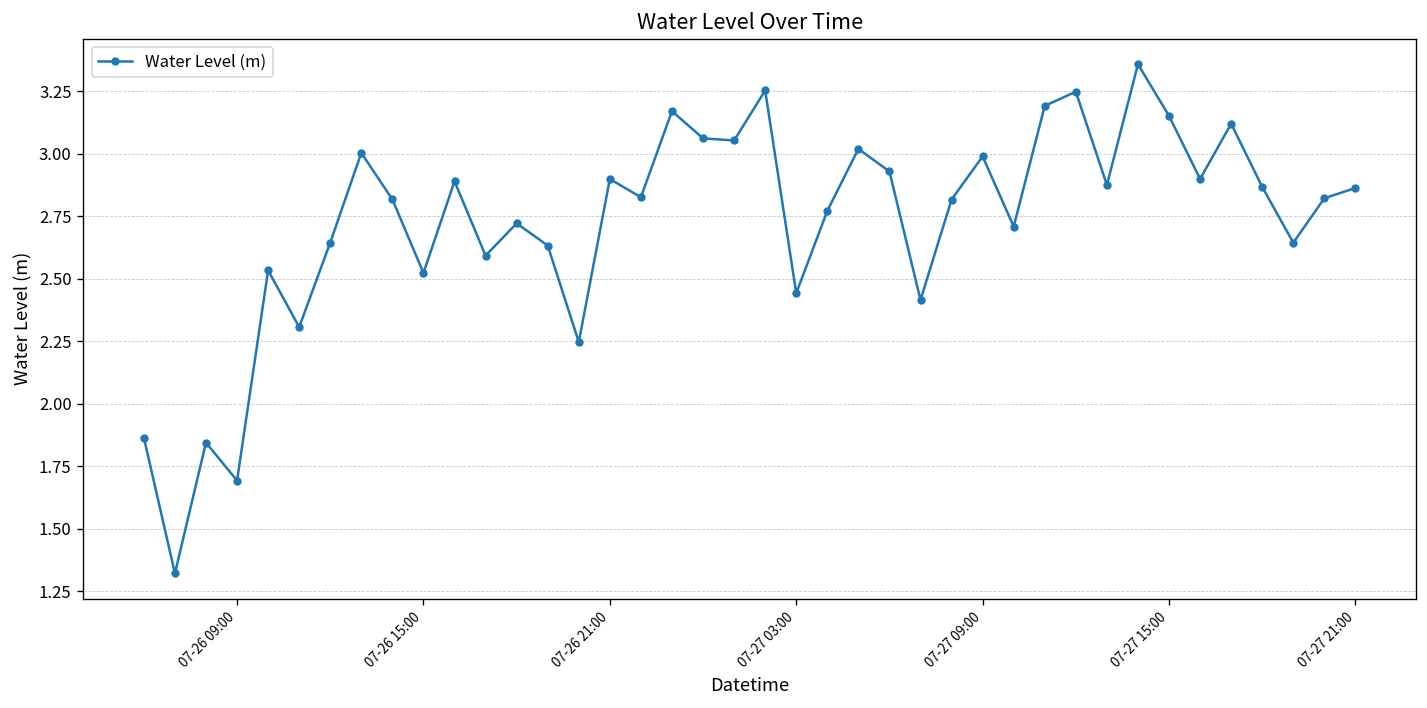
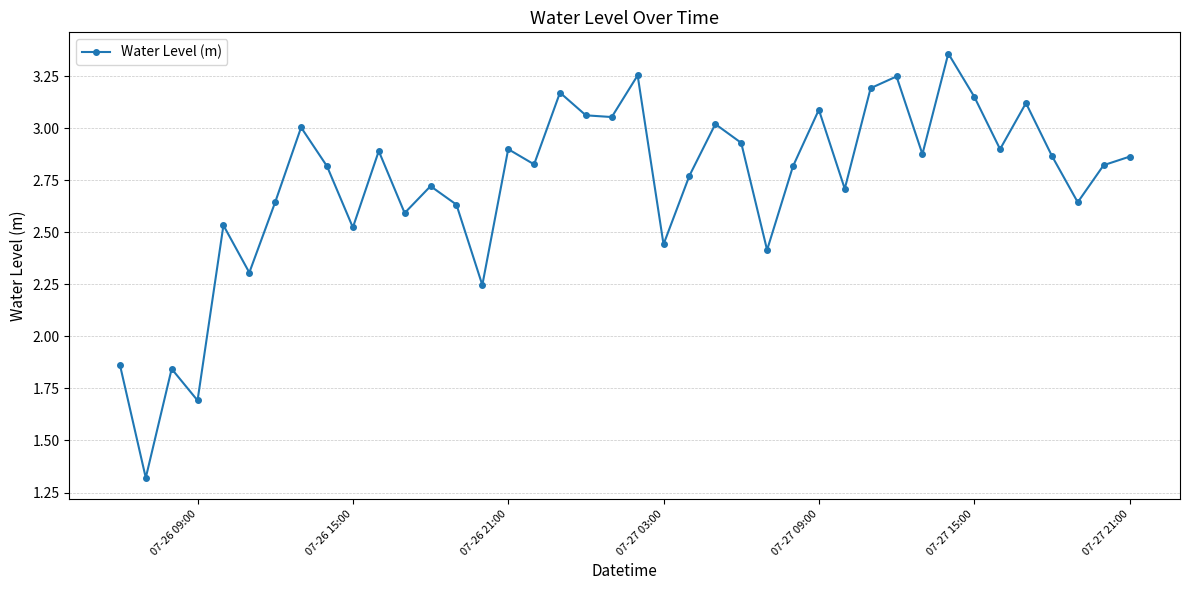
07-27 09:00: 2.99 -> 3.09
